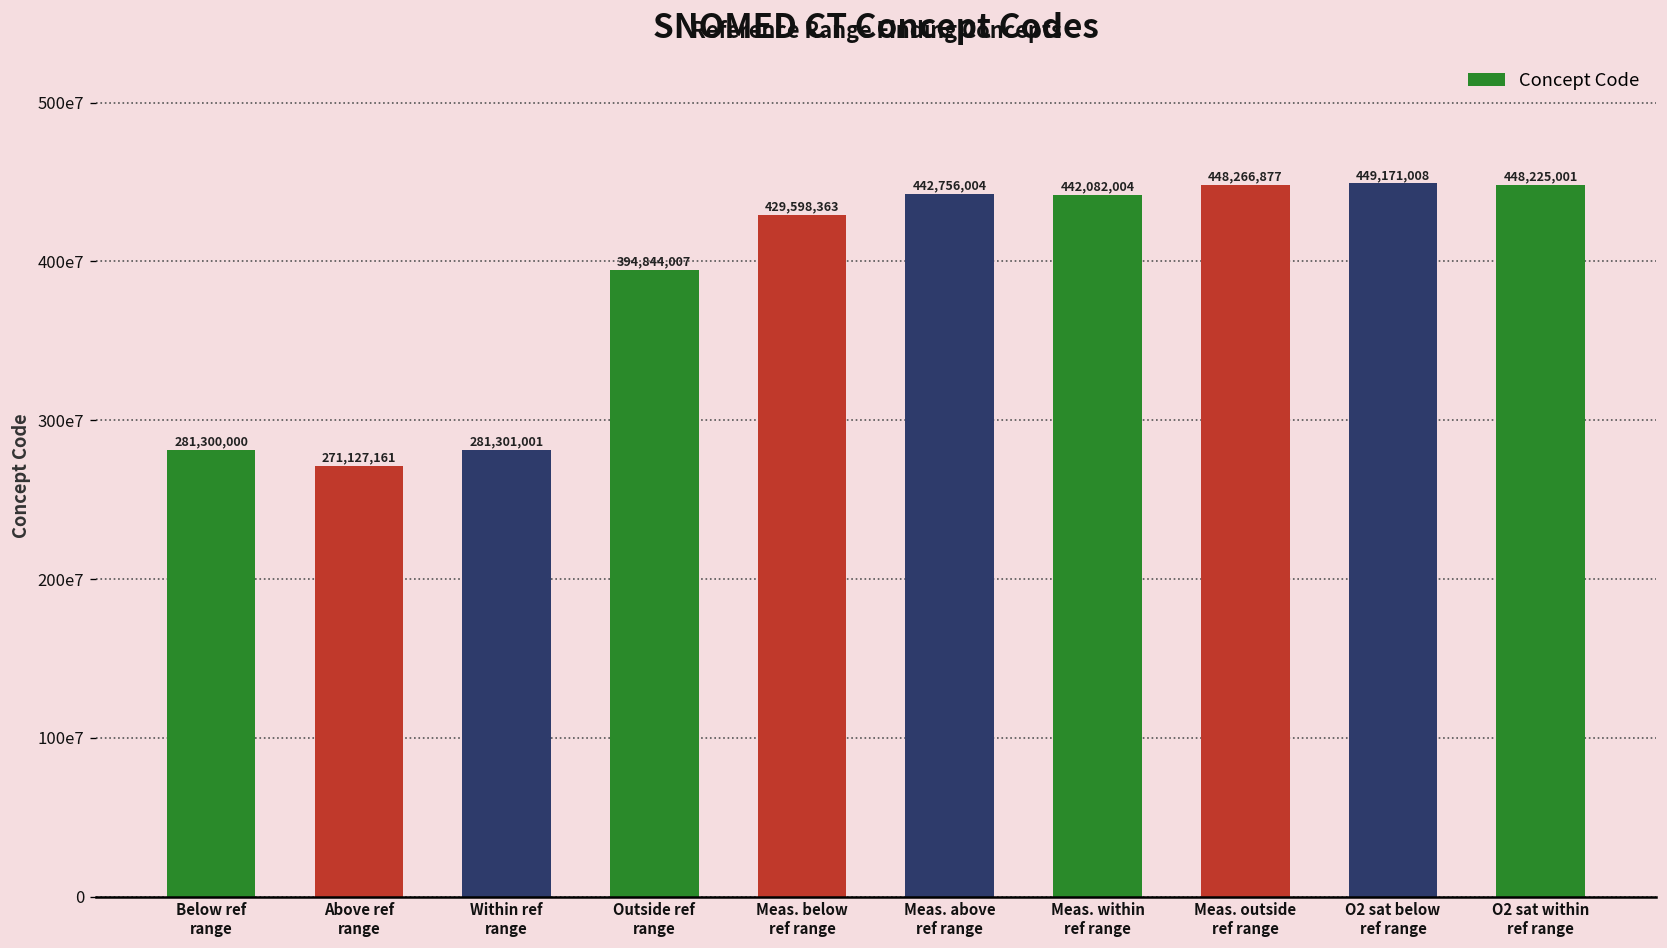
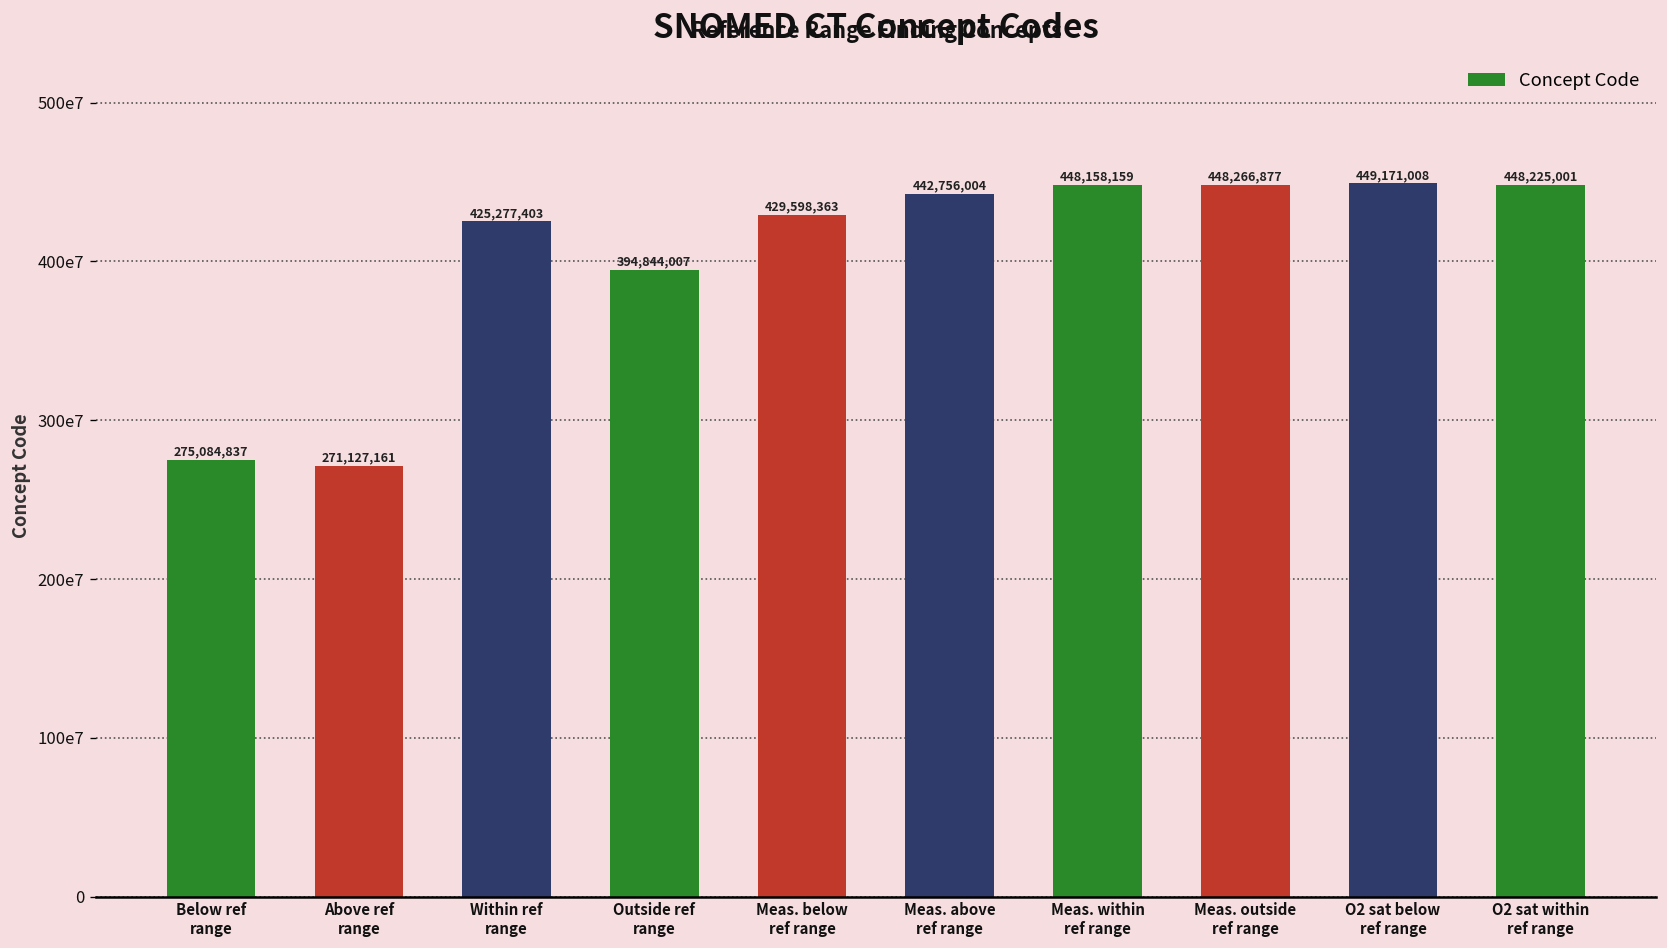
Below ref range: 281,300,000 -> 275,084,837
Within ref range: 281,301,001 -> 425,277,403
Meas. within ref range: 442,082,004 -> 448,158,159
